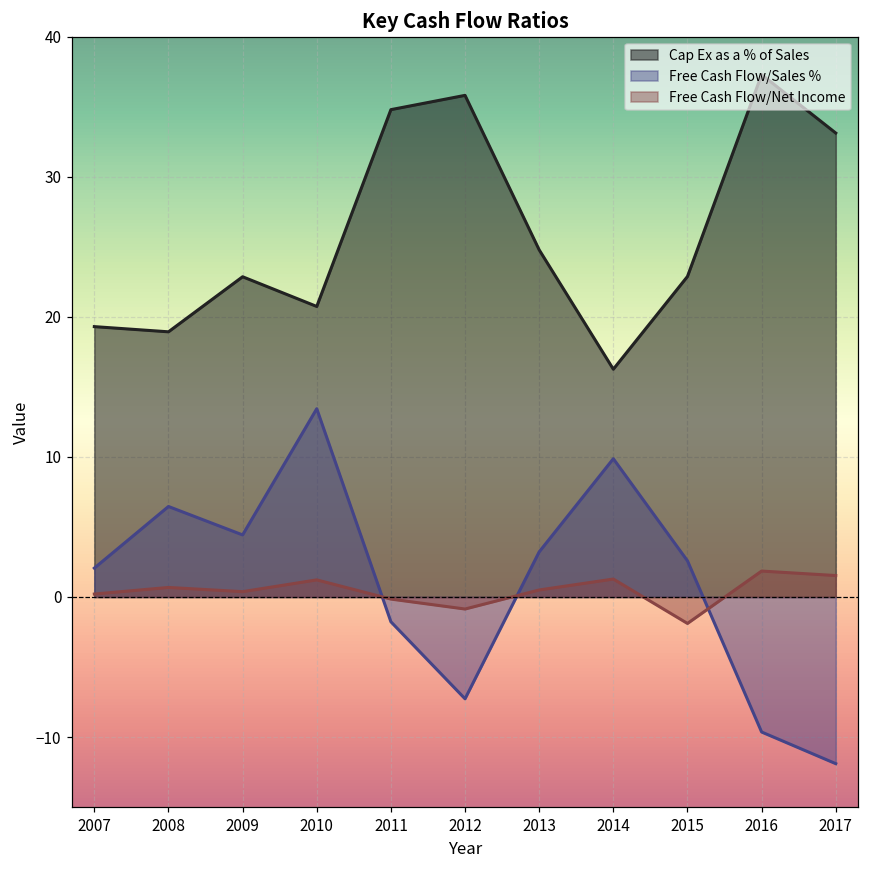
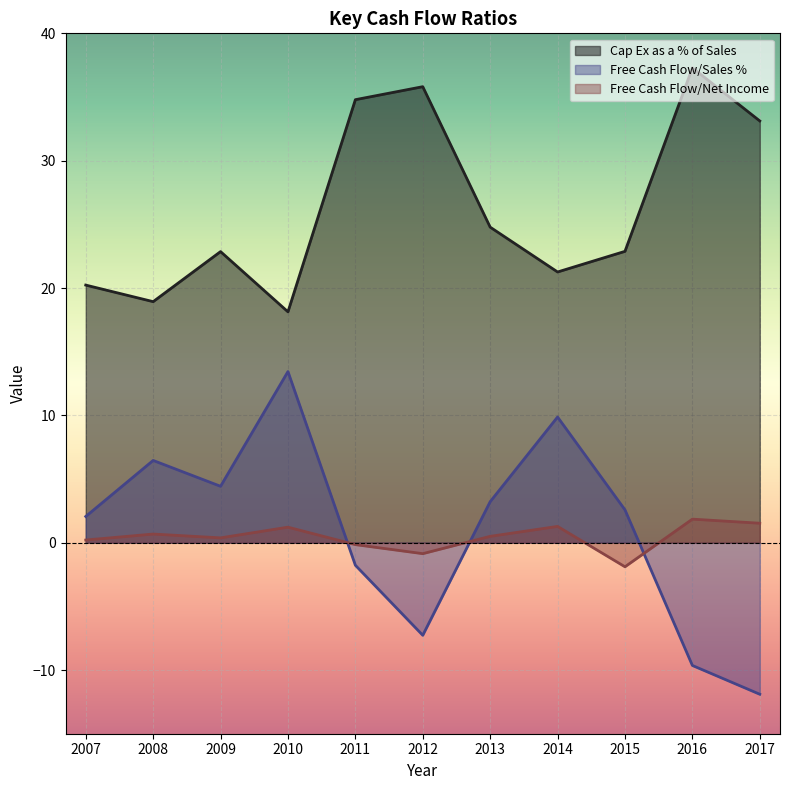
Cap Ex as a % of Sales, 2007: 19.3 -> 20.2
Cap Ex as a % of Sales, 2010: 20.7 -> 18.1
Cap Ex as a % of Sales, 2014: 16.3 -> 21.3
